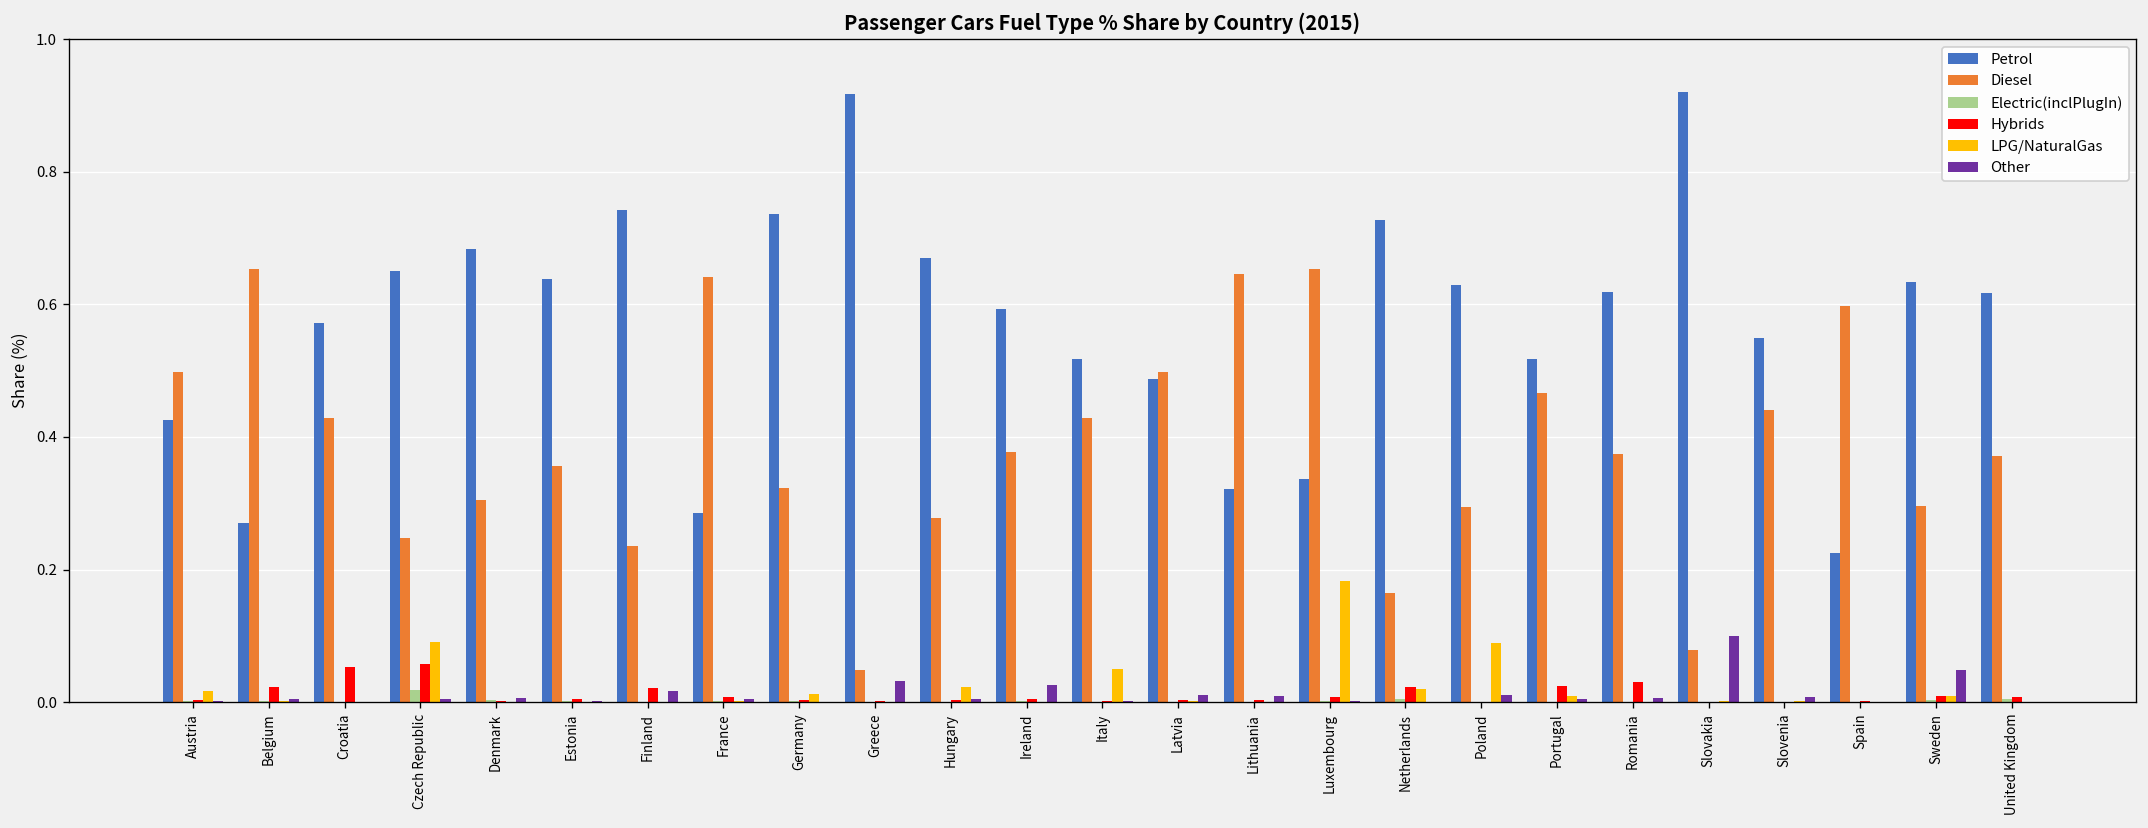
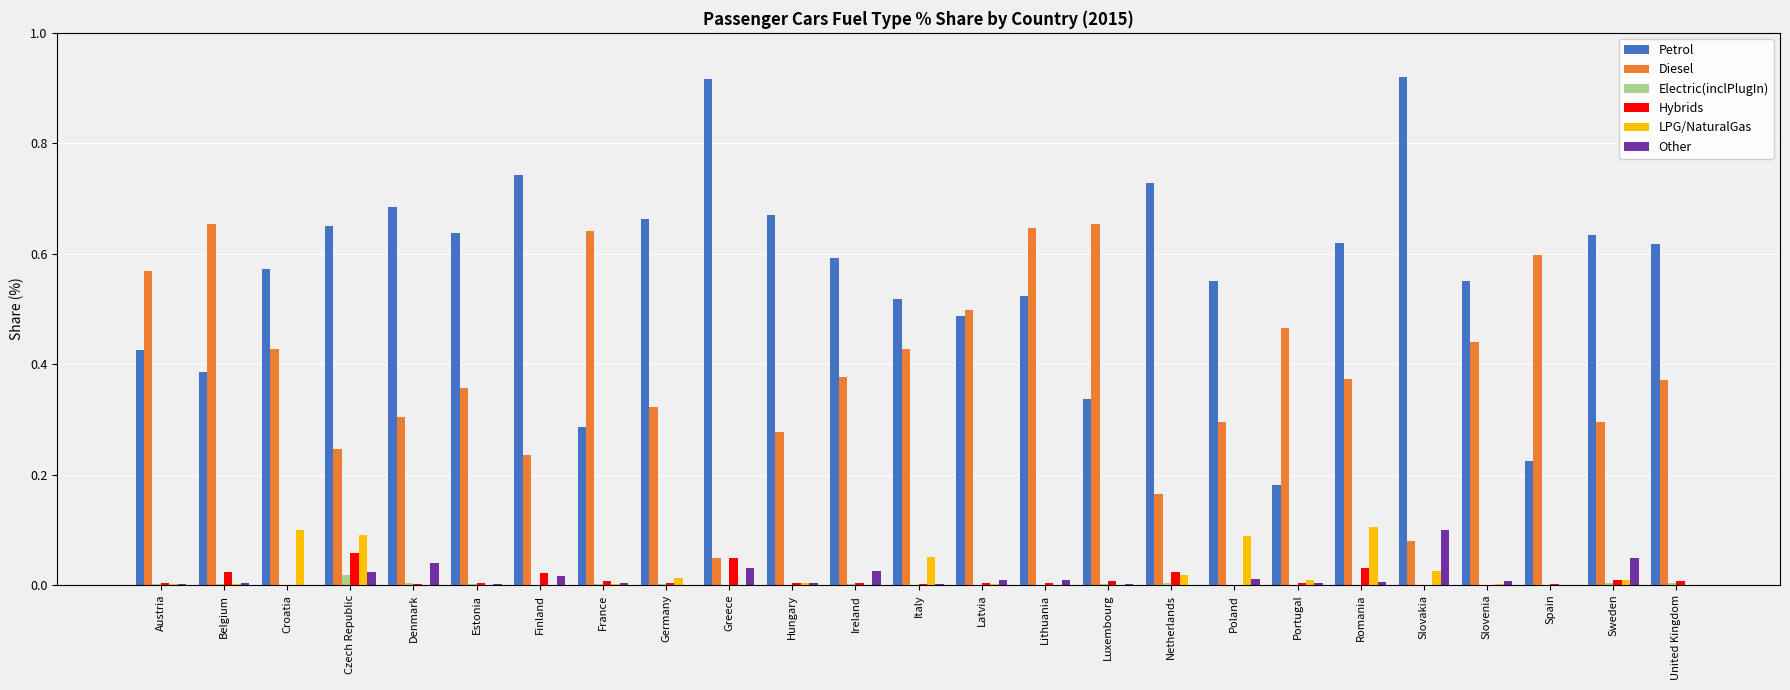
Diesel, Austria: 0.50 -> 0.57
LPG/NaturalGas, Austria: 0.02 -> 0.00
Petrol, Belgium: 0.27 -> 0.39
Hybrids, Croatia: 0.05 -> 0.00
LPG/NaturalGas, Croatia: 0.0 -> 0.1
Other, Czech Republic: 0.01 -> 0.02
Other, Denmark: 0.01 -> 0.04
Petrol, Germany: 0.74 -> 0.66
Hybrids, Greece: 0.00 -> 0.05
LPG/NaturalGas, Hungary: 0.02 -> 0.00
Petrol, Lithuania: 0.32 -> 0.52
LPG/NaturalGas, Luxembourg: 0.18 -> 0.00
Petrol, Poland: 0.63 -> 0.55
Petrol, Portugal: 0.52 -> 0.18
Hybrids, Portugal: 0.02 -> 0.00
LPG/NaturalGas, Romania: 0.00 -> 0.10
LPG/NaturalGas, Slovakia: 0.00 -> 0.03
